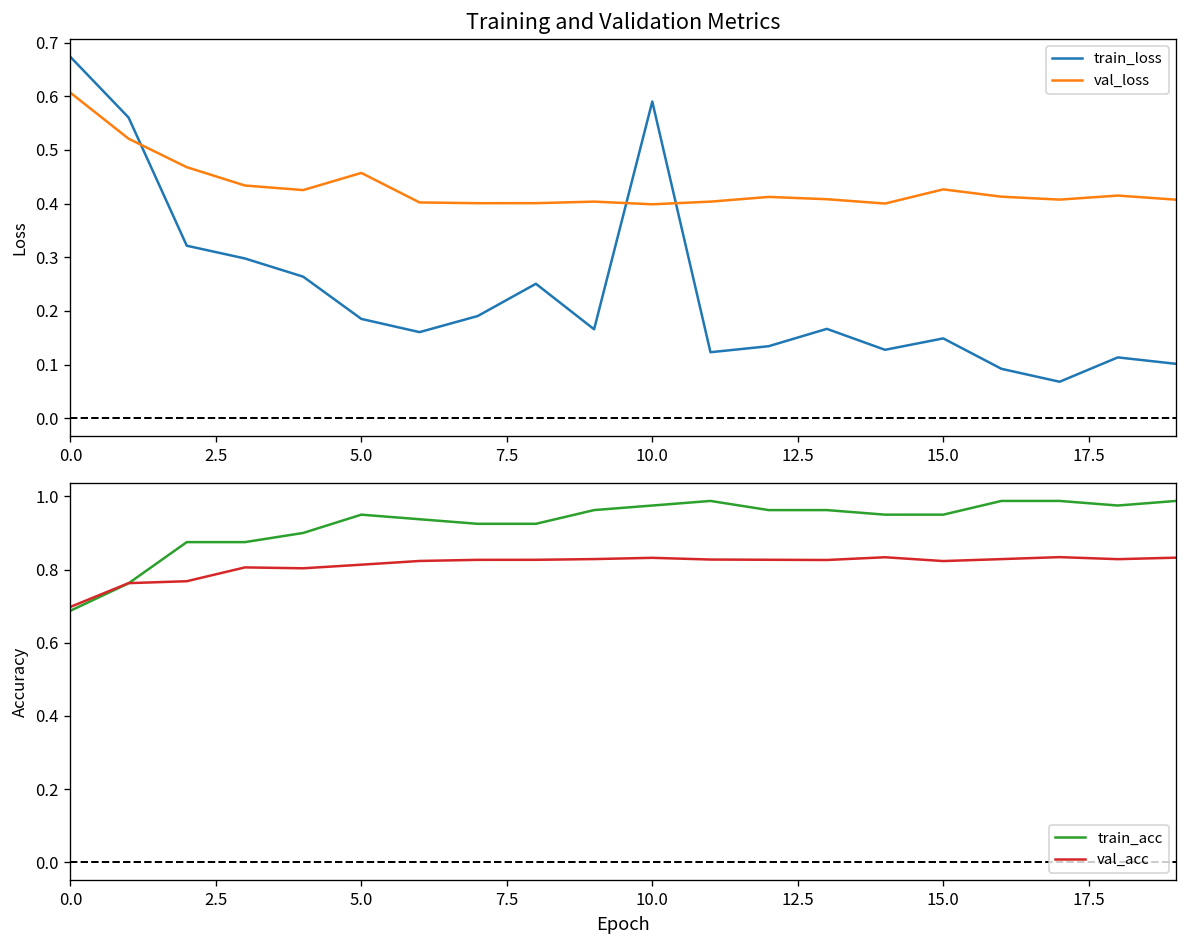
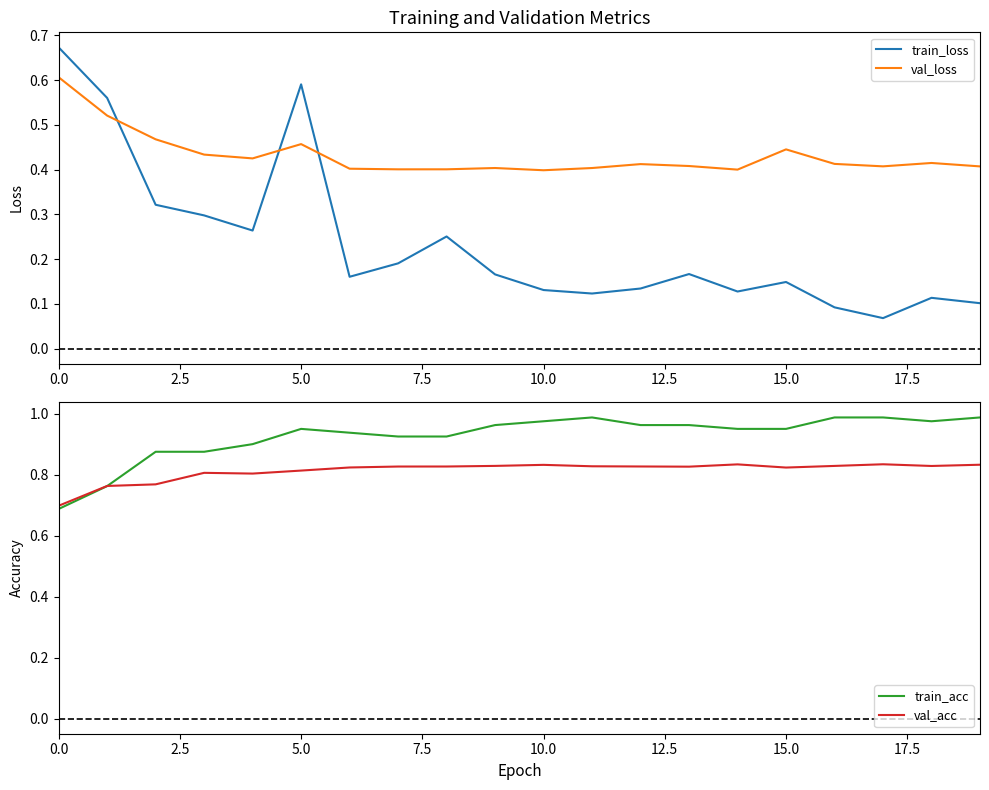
Training and Validation Metrics, train_loss, 5.0: 0.19 -> 0.59
Training and Validation Metrics, train_loss, 10.0: 0.59 -> 0.13
Training and Validation Metrics, val_loss, 15.0: 0.43 -> 0.45
